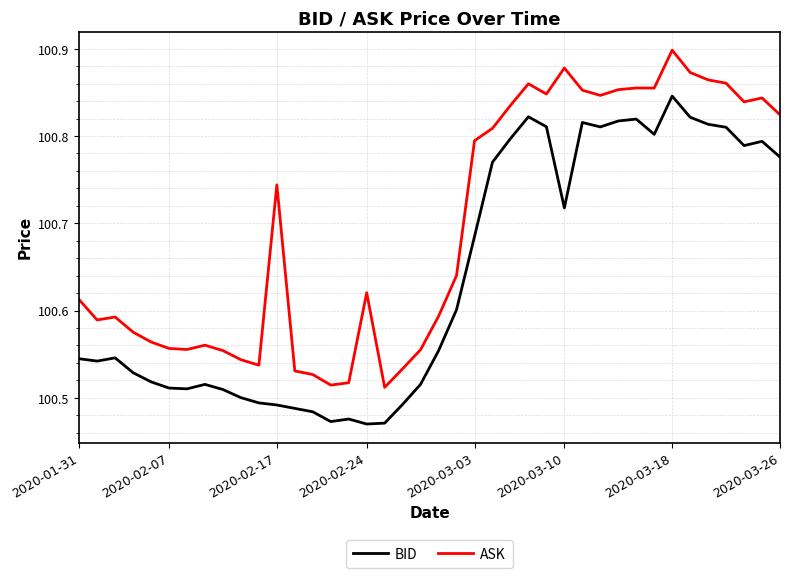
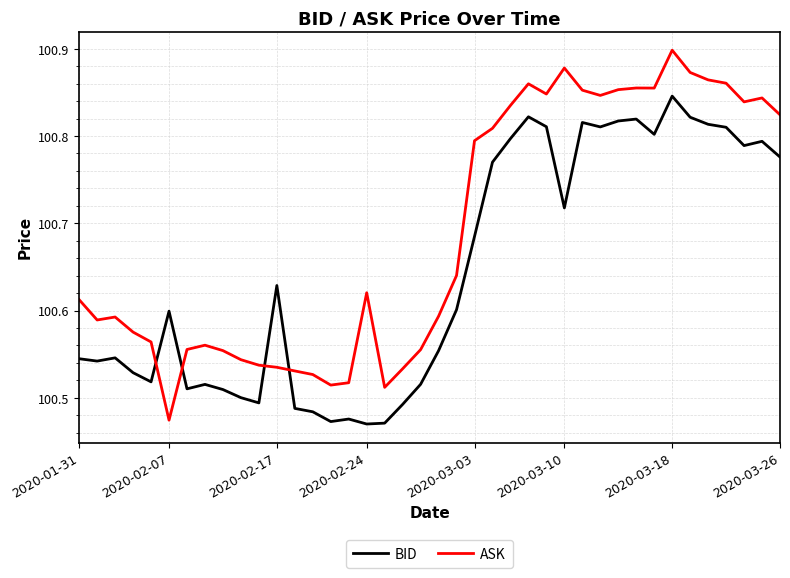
BID, 2020-02-07: 100.51 -> 100.60
ASK, 2020-02-07: 100.56 -> 100.47
BID, 2020-02-17: 100.49 -> 100.63
ASK, 2020-02-17: 100.74 -> 100.54
